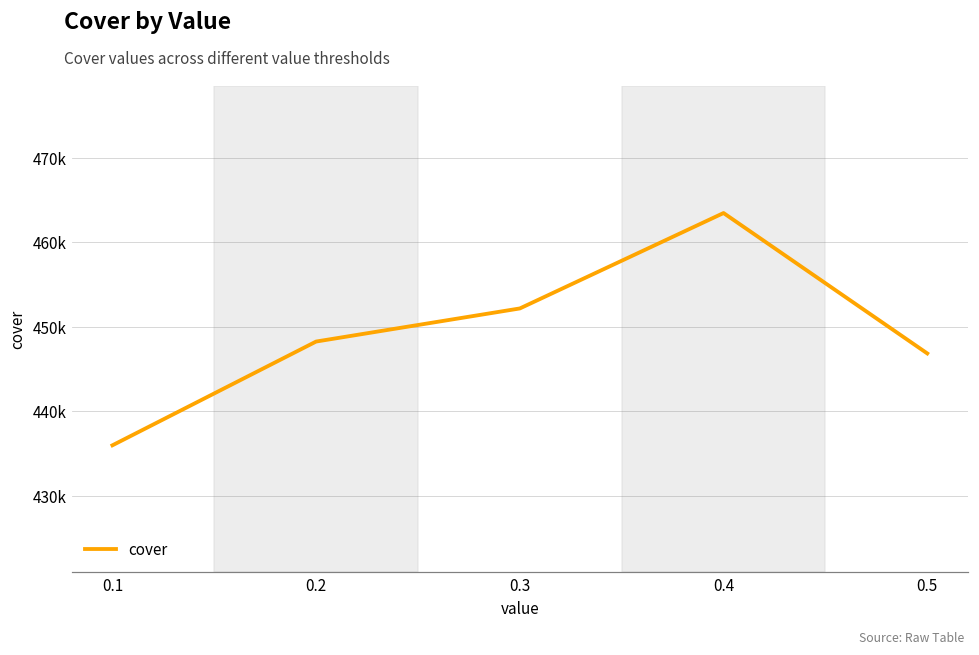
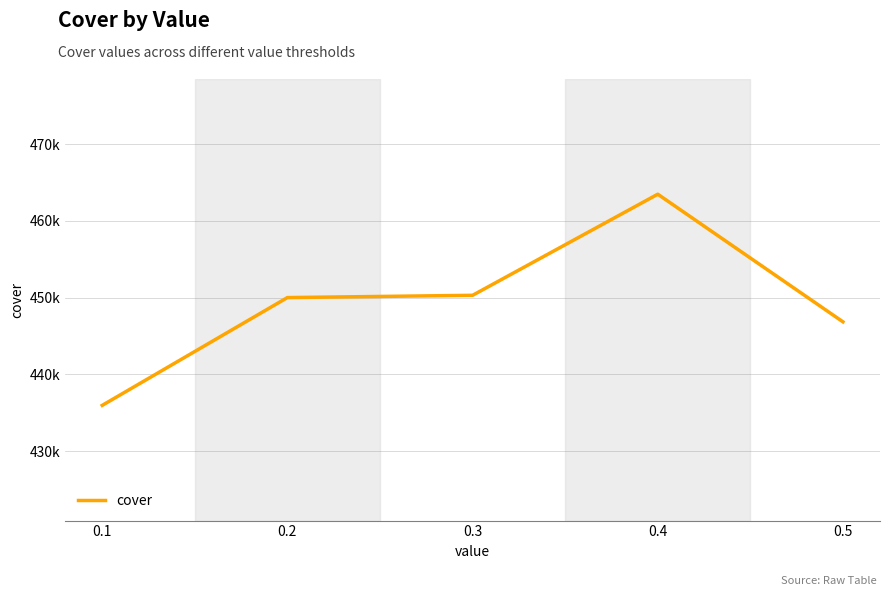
0.2: 448000 -> 450000
0.3: 452000 -> 450000
